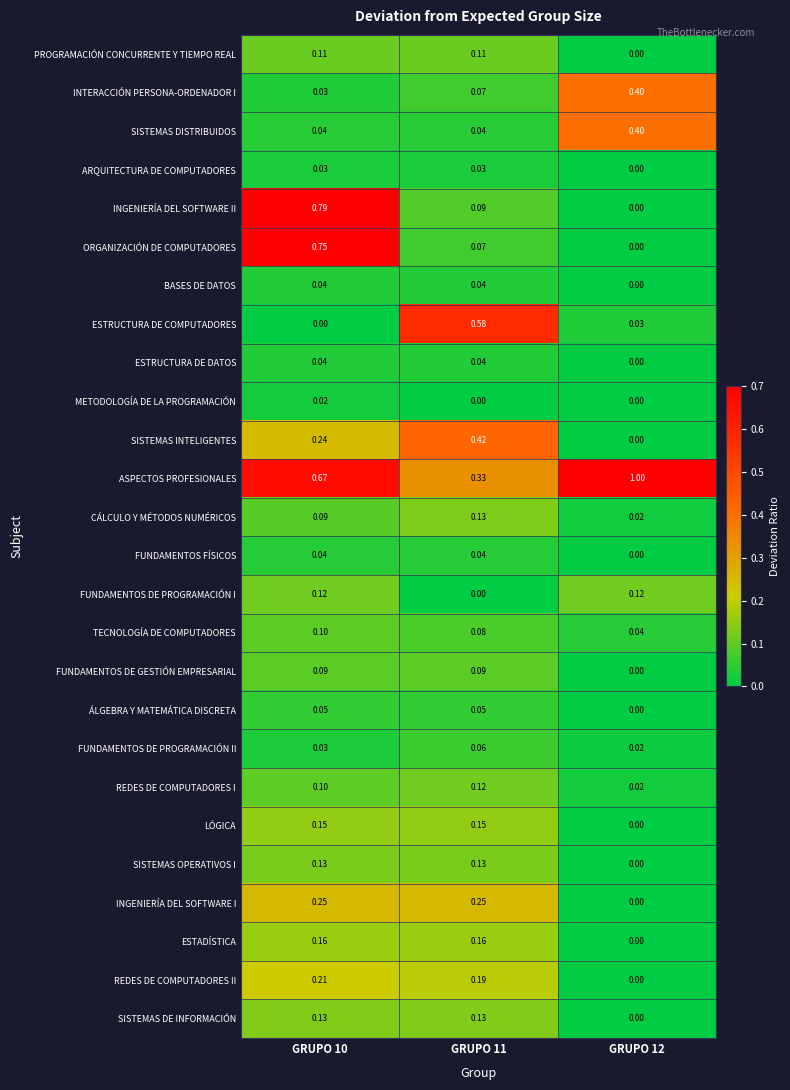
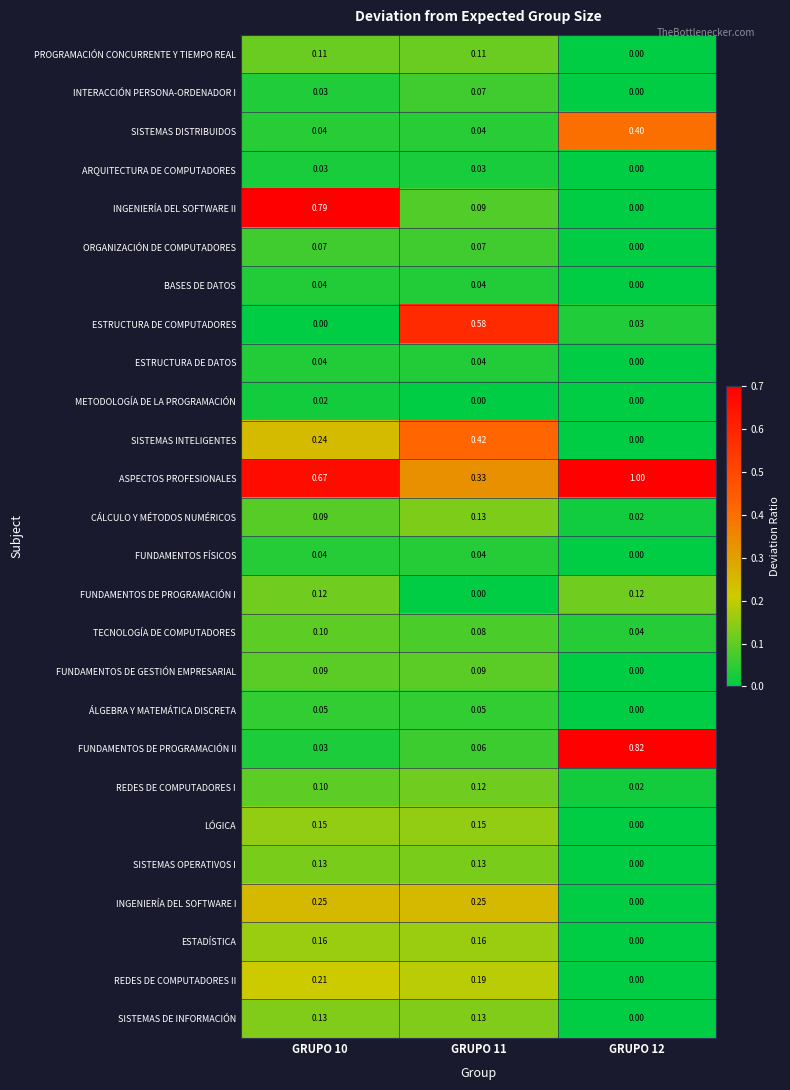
INTERACCIÓN PERSONA-ORDENADOR I, GRUPO 12: 0.40 -> 0.00
ORGANIZACIÓN DE COMPUTADORES, GRUPO 10: 0.75 -> 0.07
FUNDAMENTOS DE PROGRAMACIÓN II, GRUPO 12: 0.02 -> 0.82
